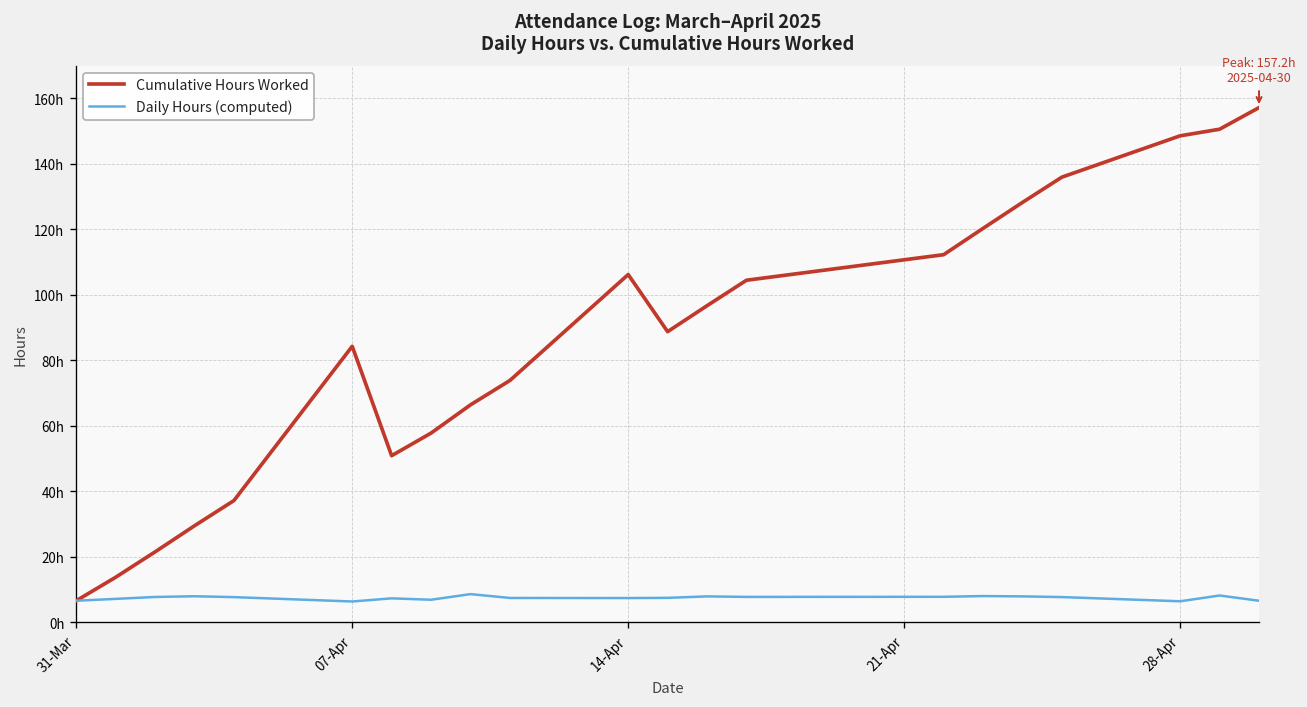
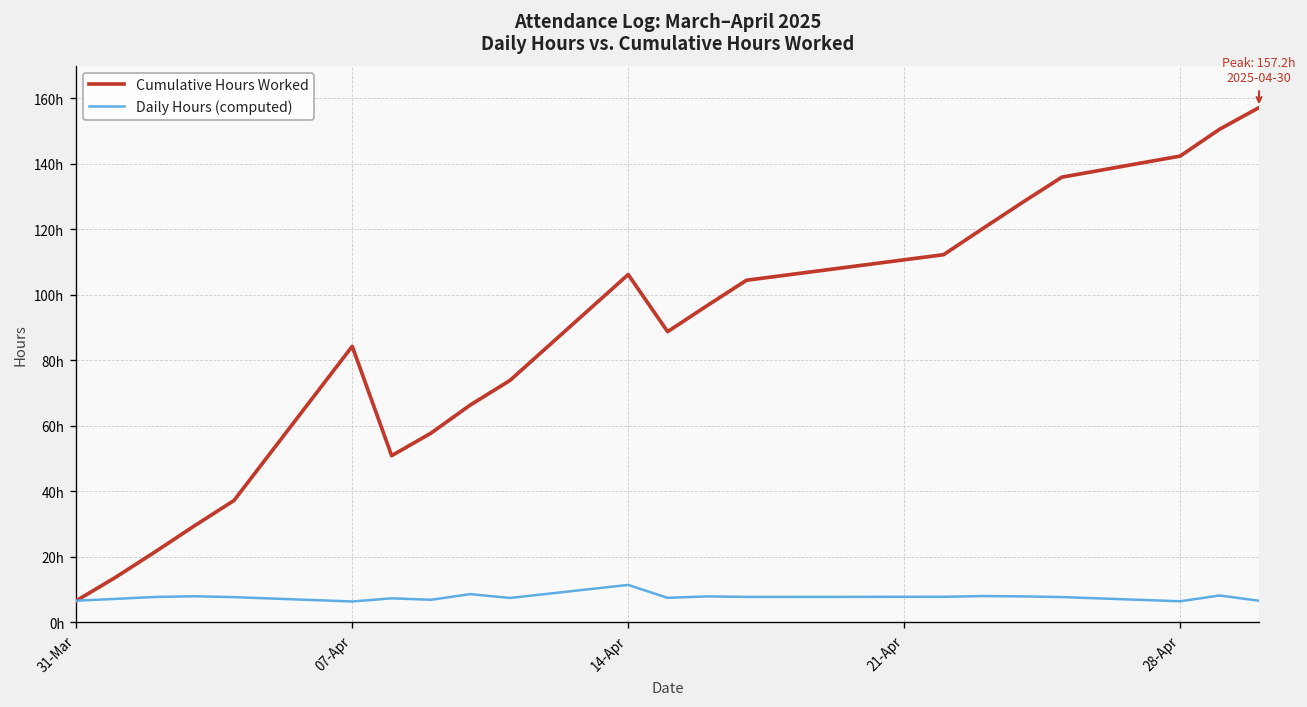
Daily Hours (computed), 14-Apr: 7h -> 11h
Cumulative Hours Worked, 28-Apr: 149h -> 142h
